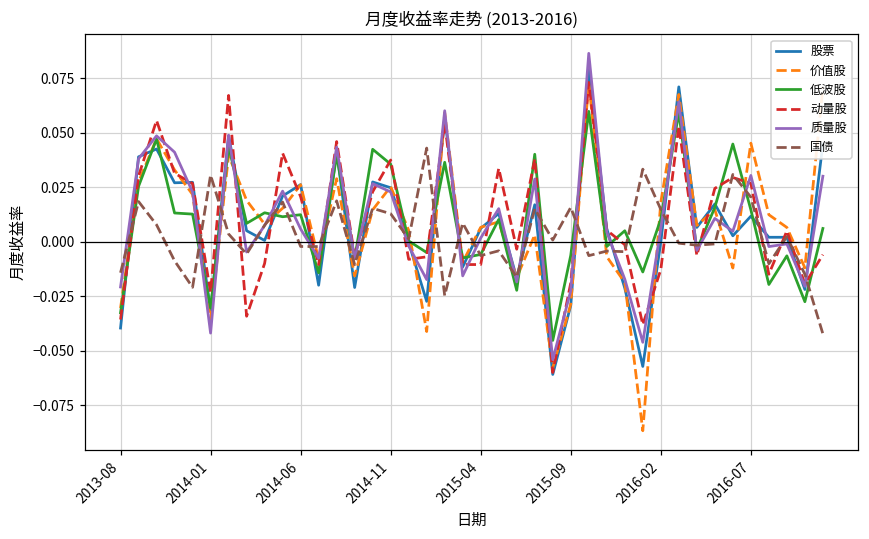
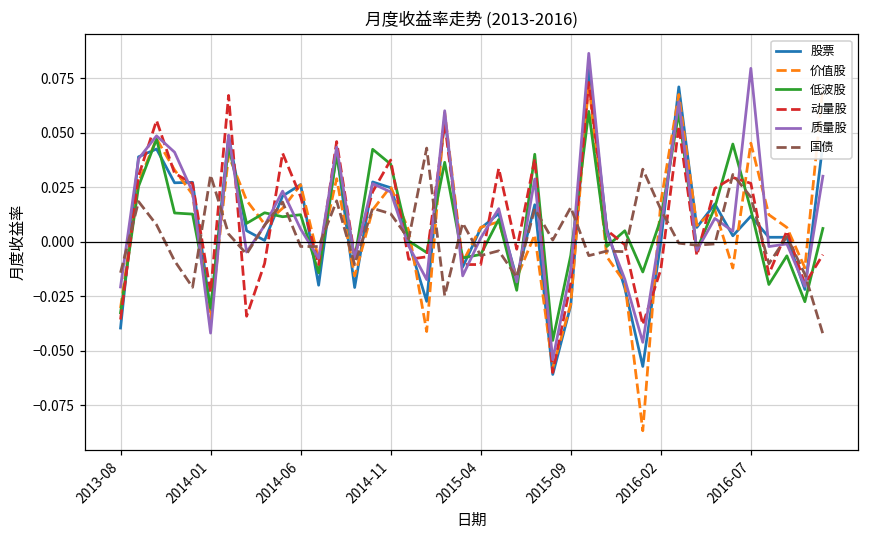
质量股, 2015-09: -0.022 -> -0.013
质量股, 2016-07: 0.030 -> 0.080
